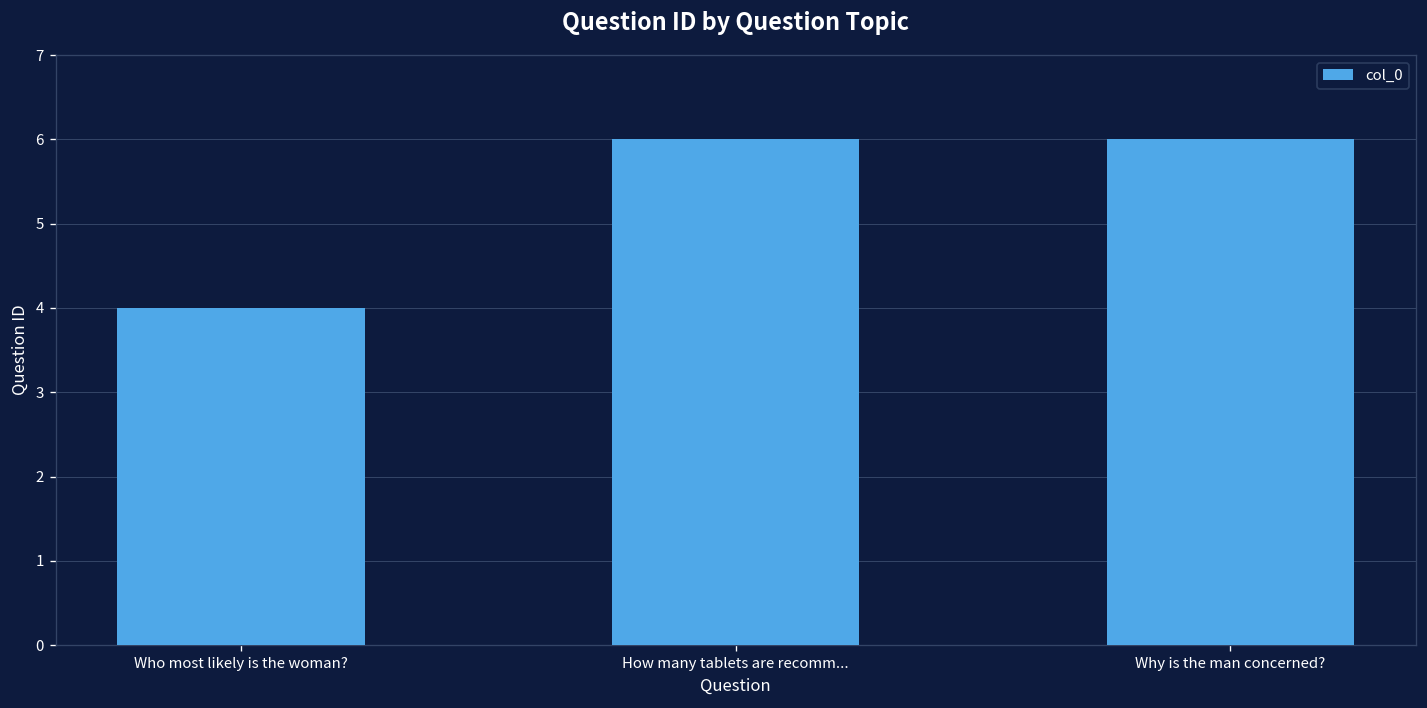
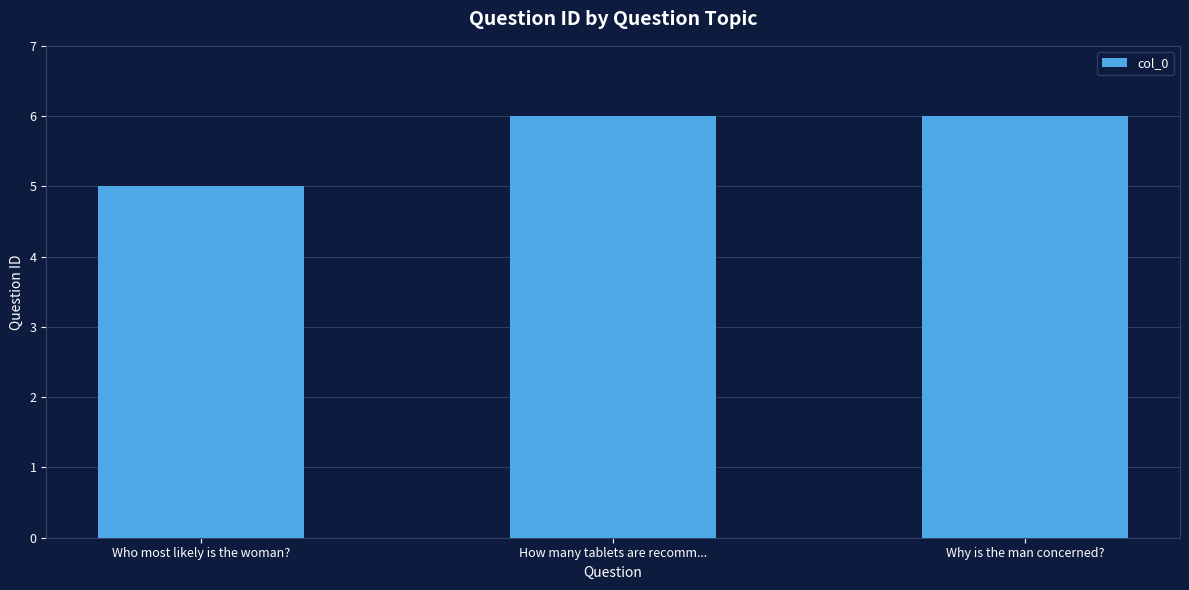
Who most likely is the woman?: 4 -> 5
